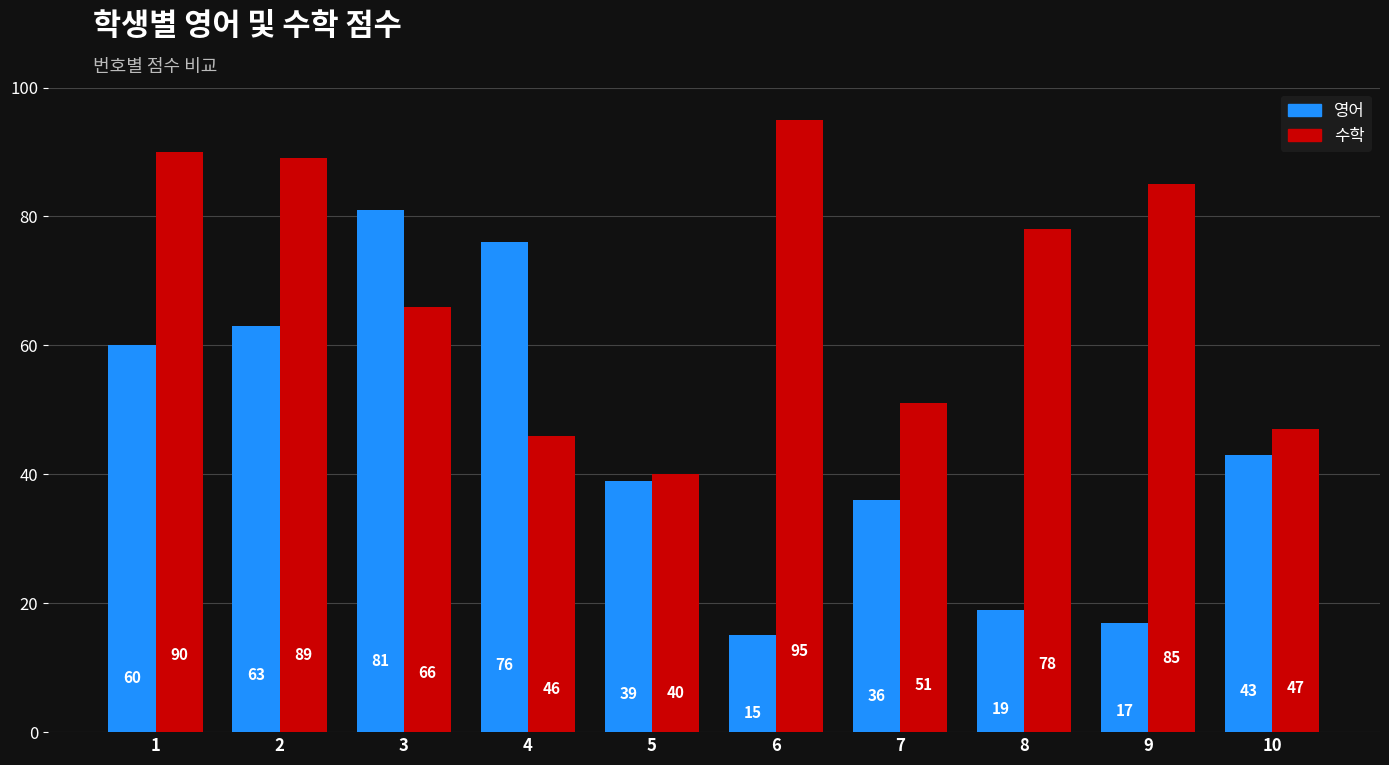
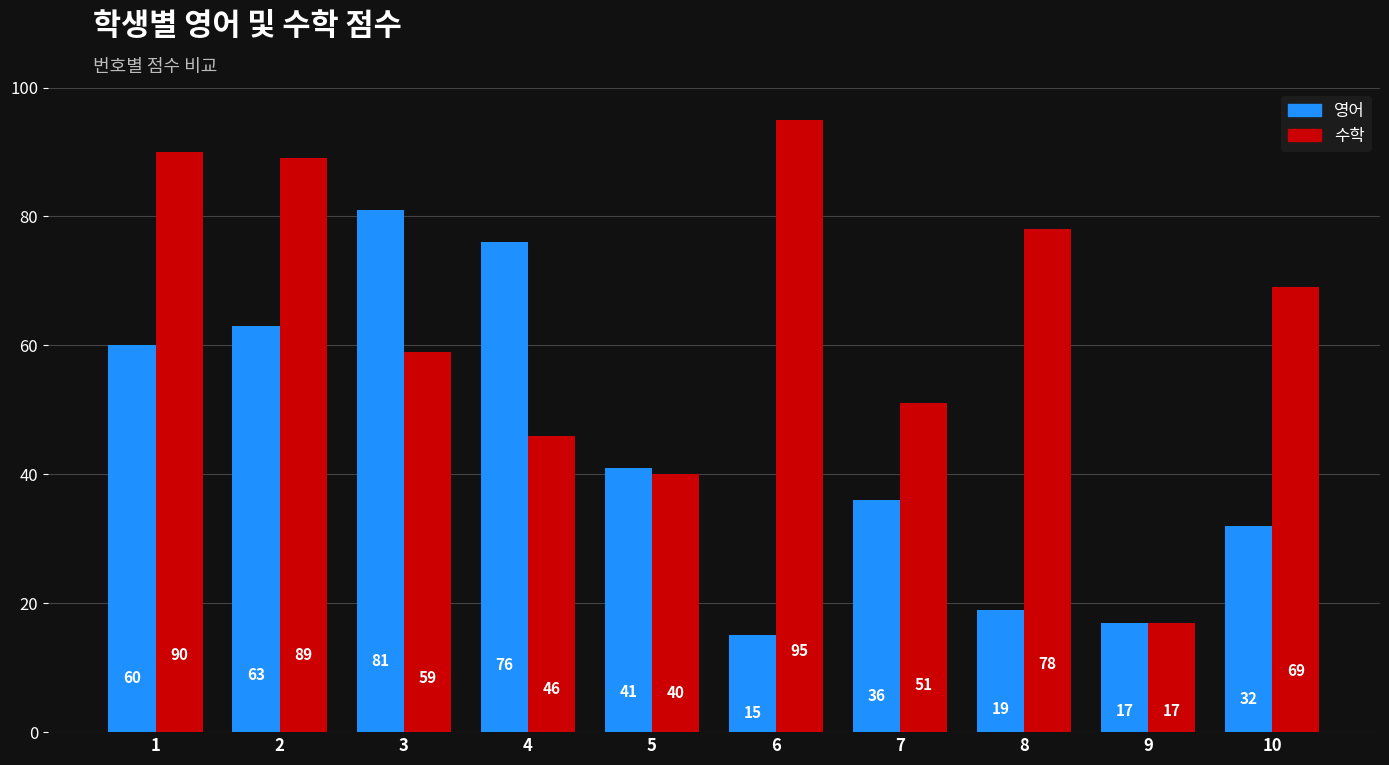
수학, 3: 66 -> 59
영어, 5: 39 -> 41
수학, 9: 85 -> 17
영어, 10: 43 -> 32
수학, 10: 47 -> 69
